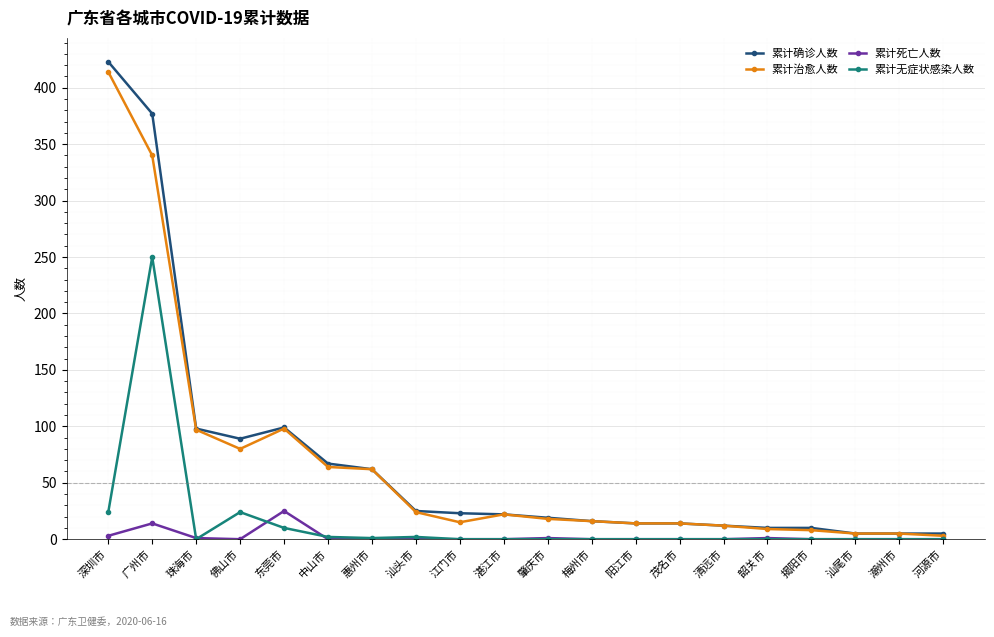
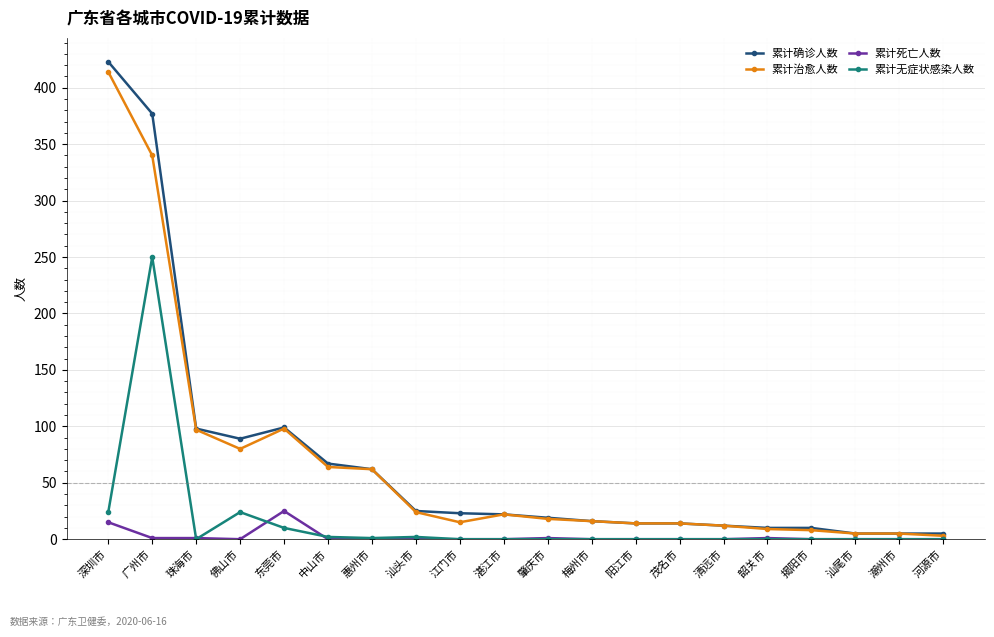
累计死亡人数, 深圳市: 3 -> 15
累计死亡人数, 广州市: 14 -> 1
